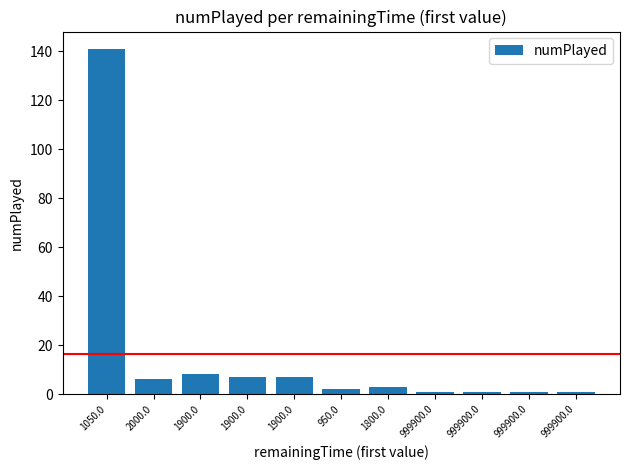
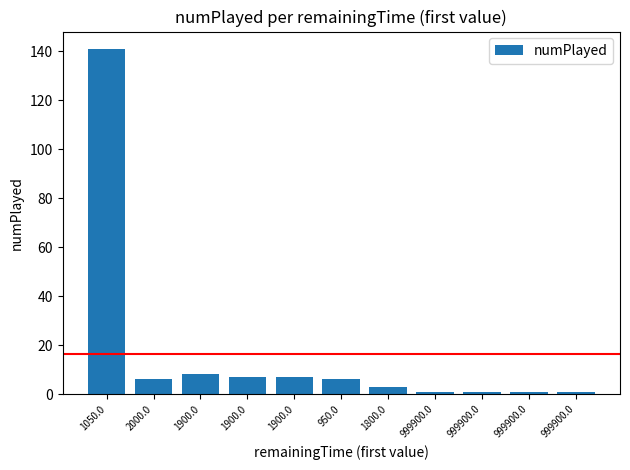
950.0: 2 -> 6
